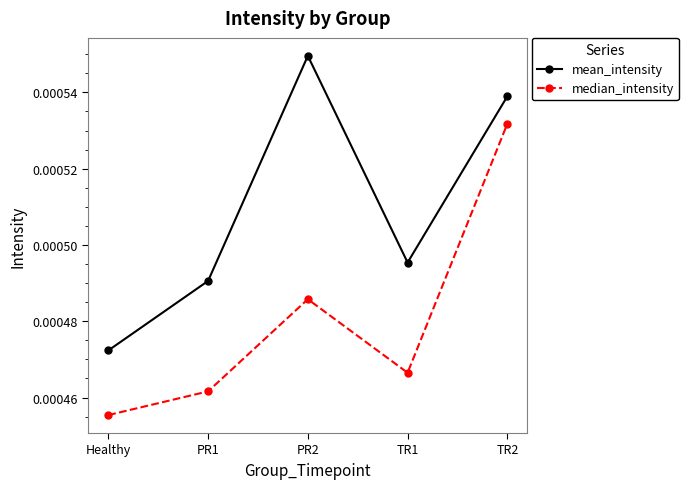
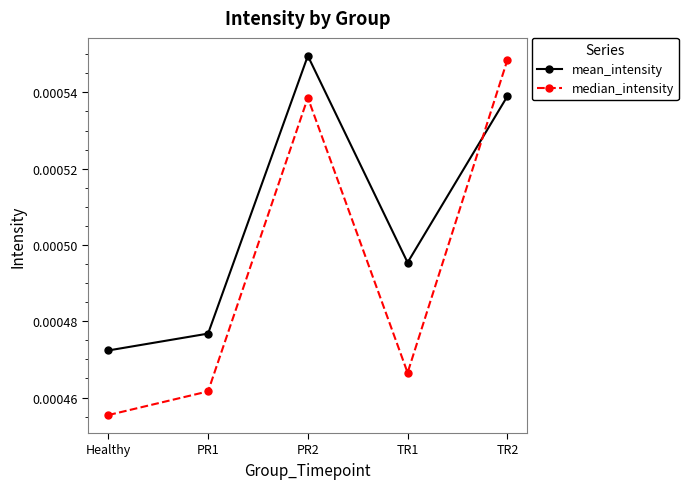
mean_intensity, PR1: 0.000491 -> 0.000477
median_intensity, PR2: 0.000486 -> 0.000539
median_intensity, TR2: 0.000532 -> 0.000549
